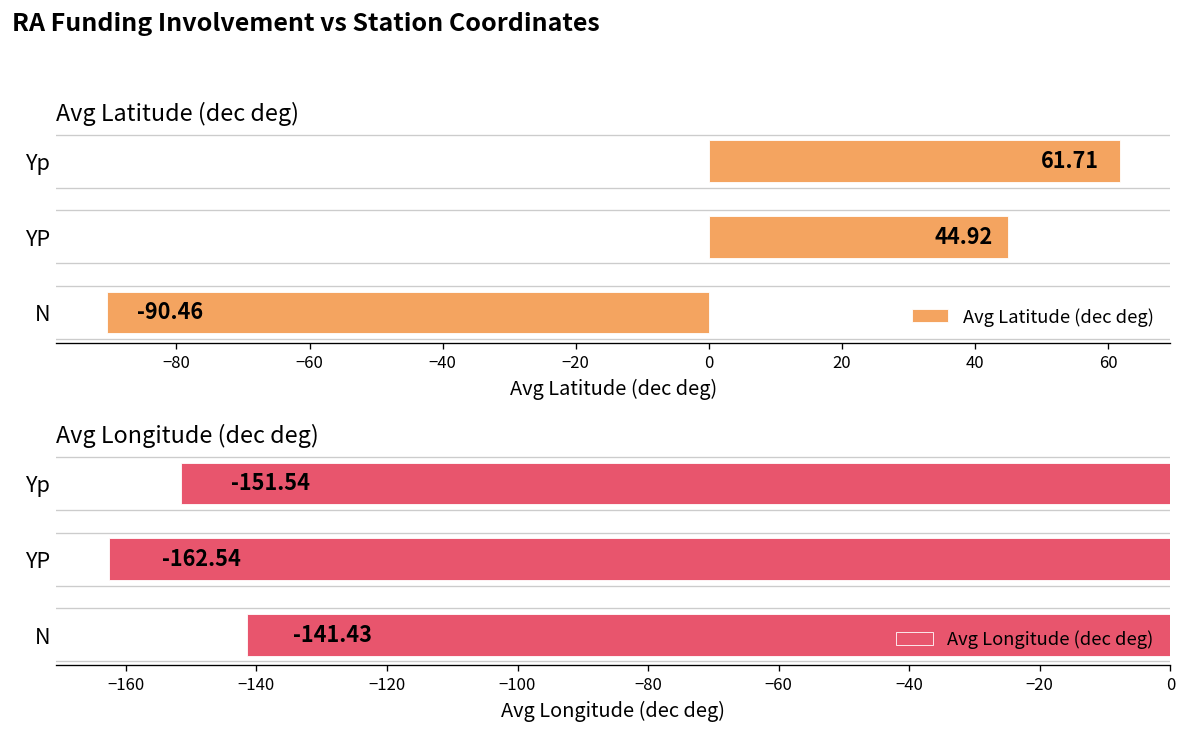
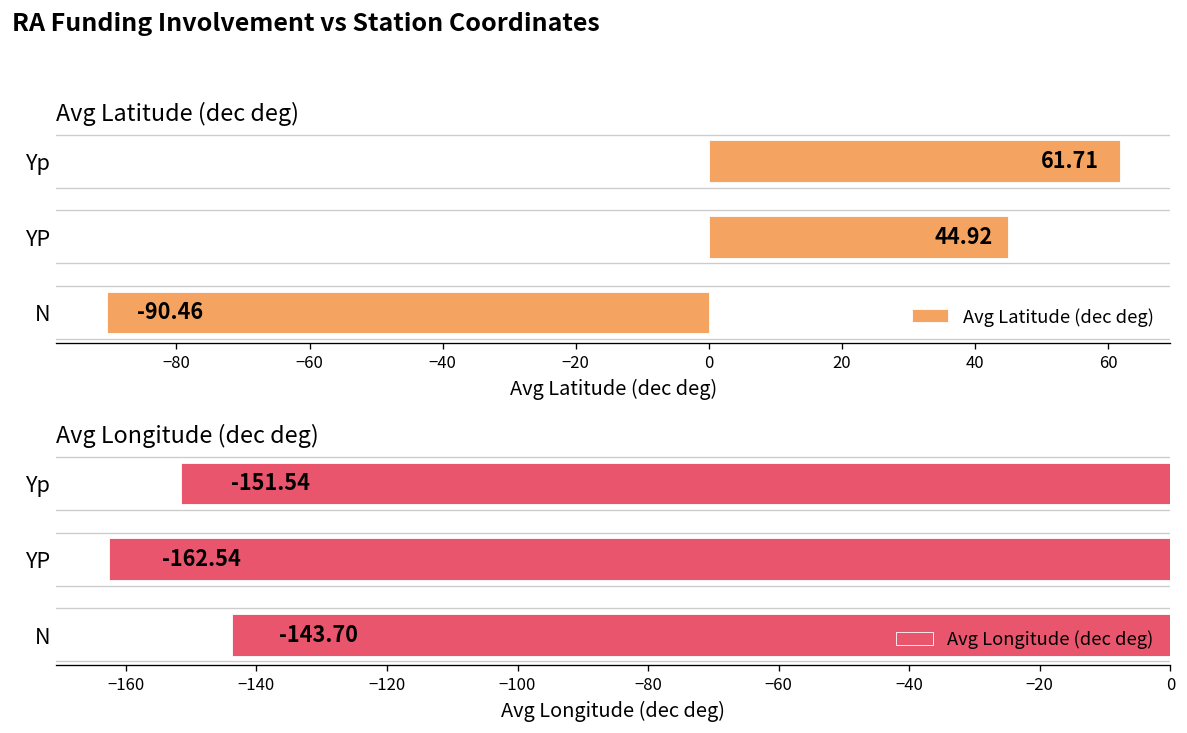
Avg Longitude (dec deg), N: -141.43 -> -143.70
